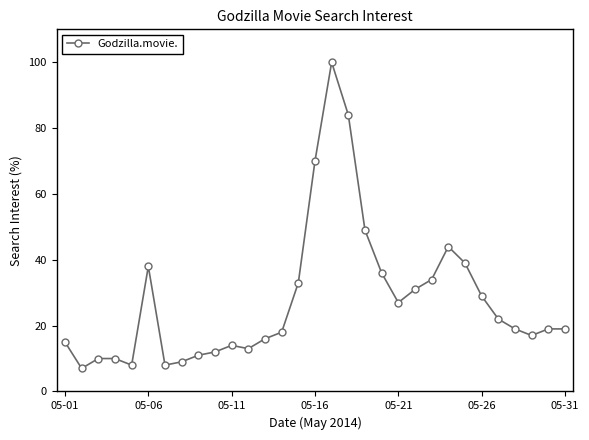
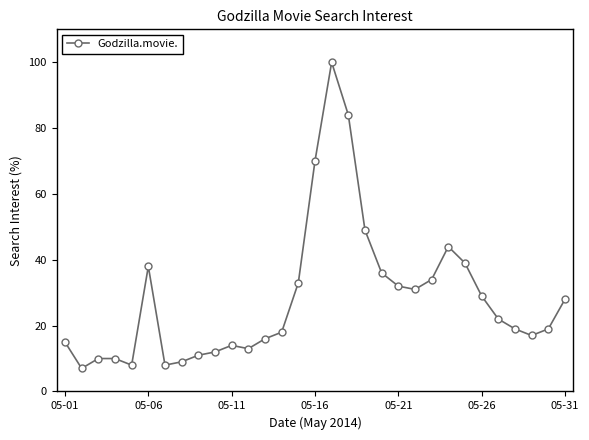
05-21: 27 -> 32
05-31: 19 -> 28
